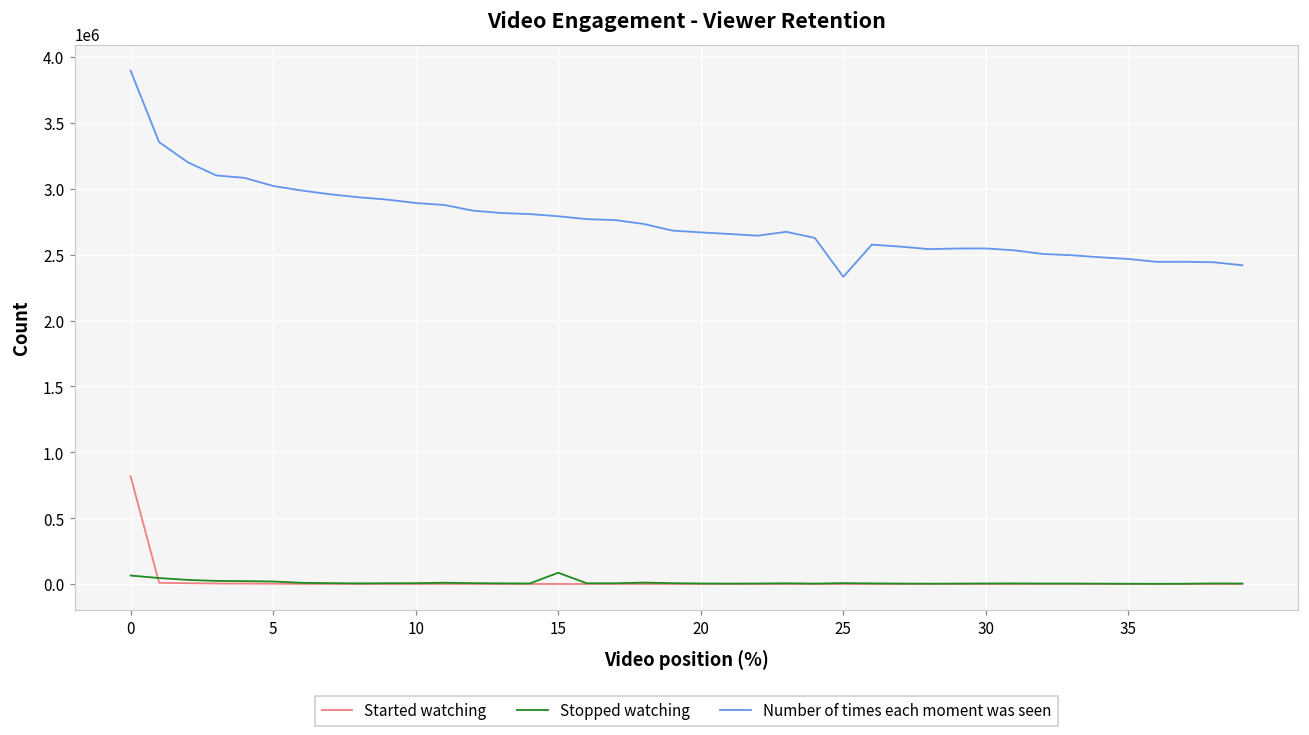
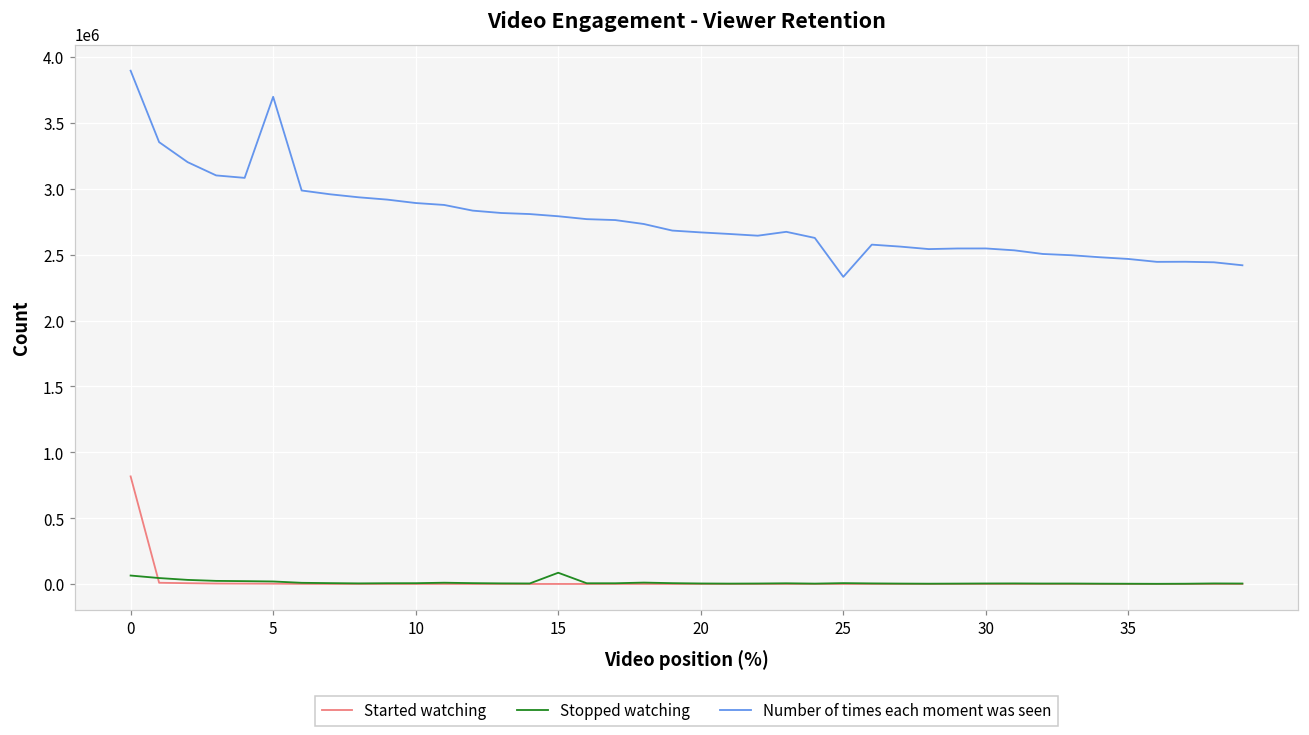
Number of times each moment was seen, 5: 3020000 -> 3700000
